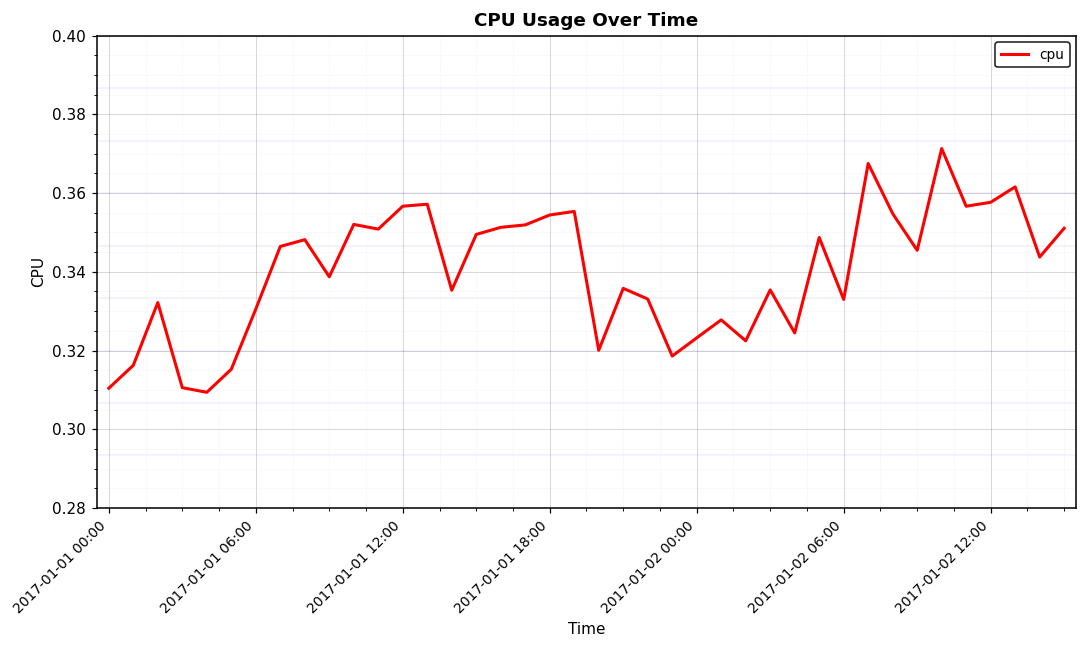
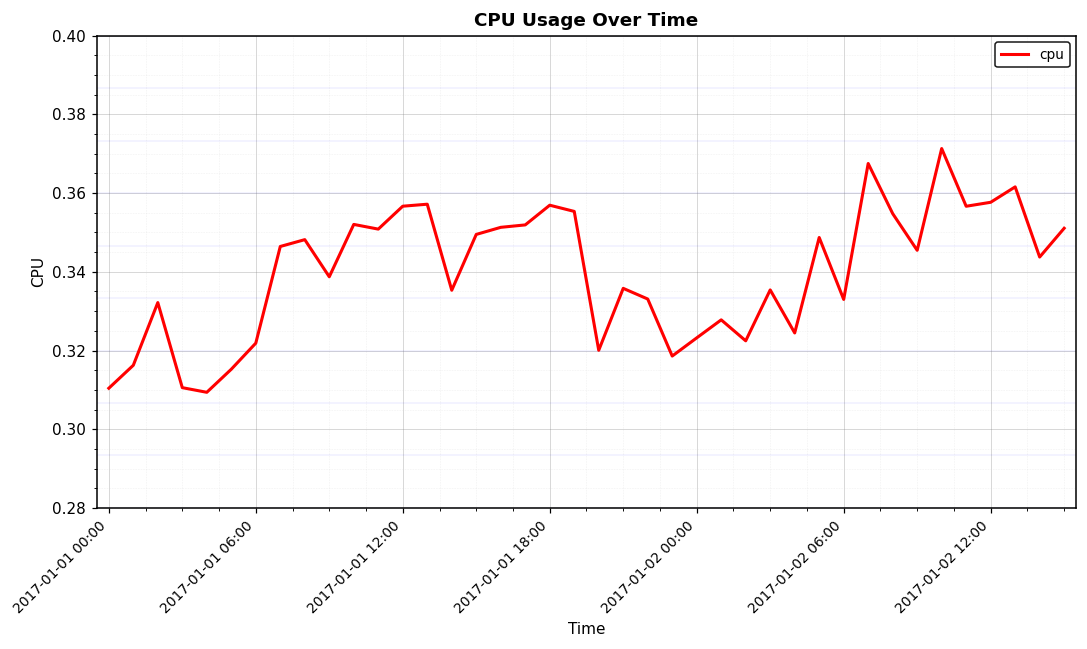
2017-01-01 06:00: 0.331 -> 0.322
2017-01-01 18:00: 0.354 -> 0.357
